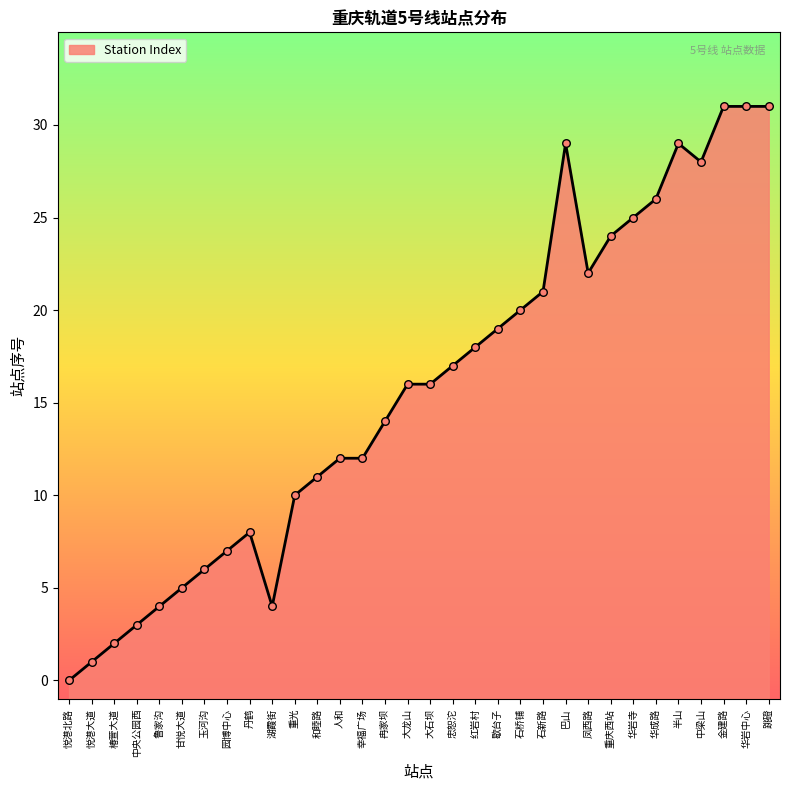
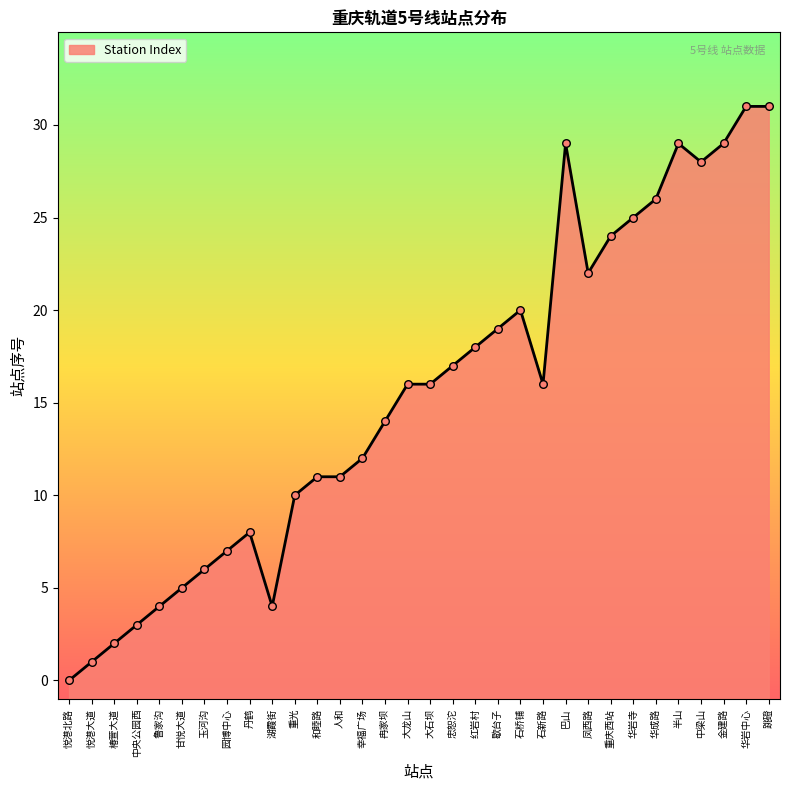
人和: 12 -> 11
石新路: 21 -> 16
金建路: 31 -> 29
